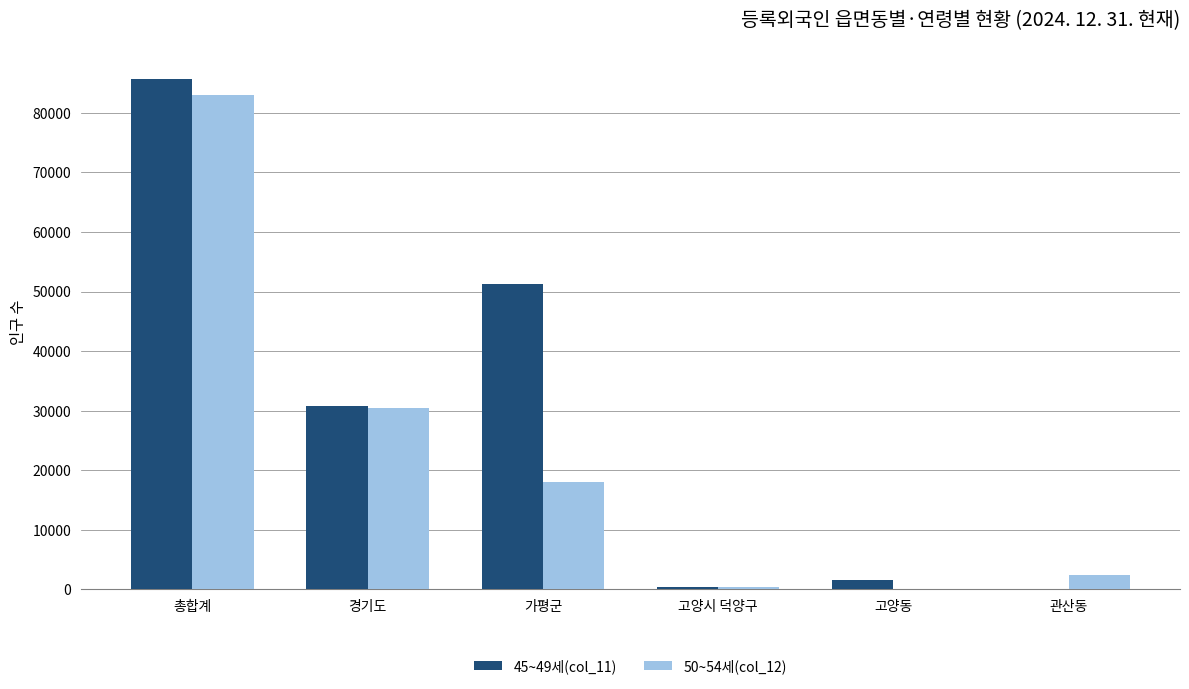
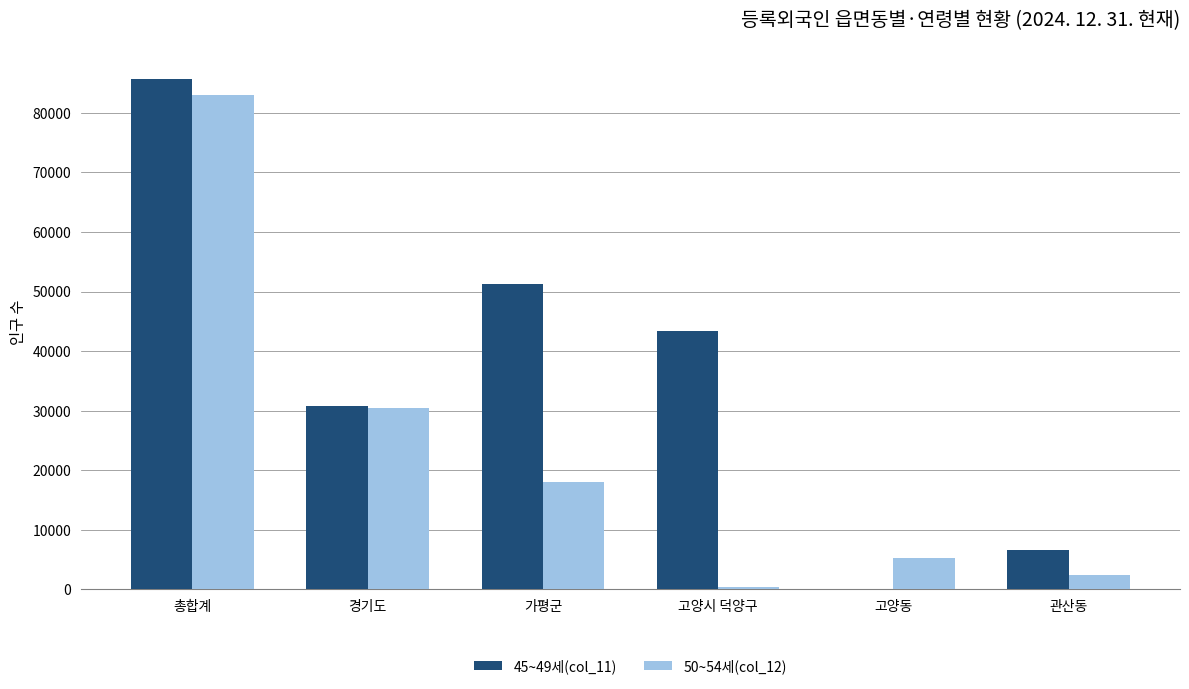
45~49세(col_11), 고양시 덕양구: 0 -> 43000
45~49세(col_11), 고양동: 2000 -> 0
50~54세(col_12), 고양동: 0 -> 5000
45~49세(col_11), 관산동: 0 -> 7000
